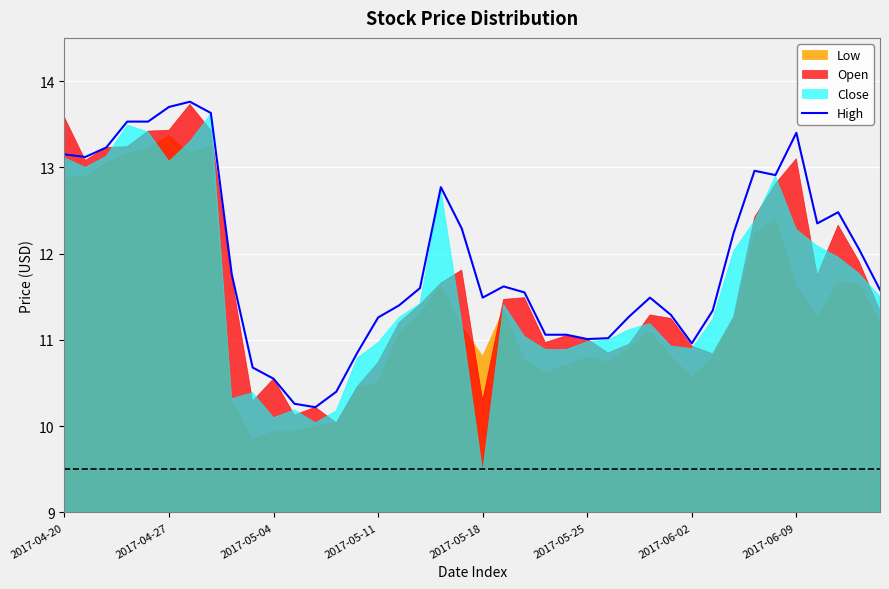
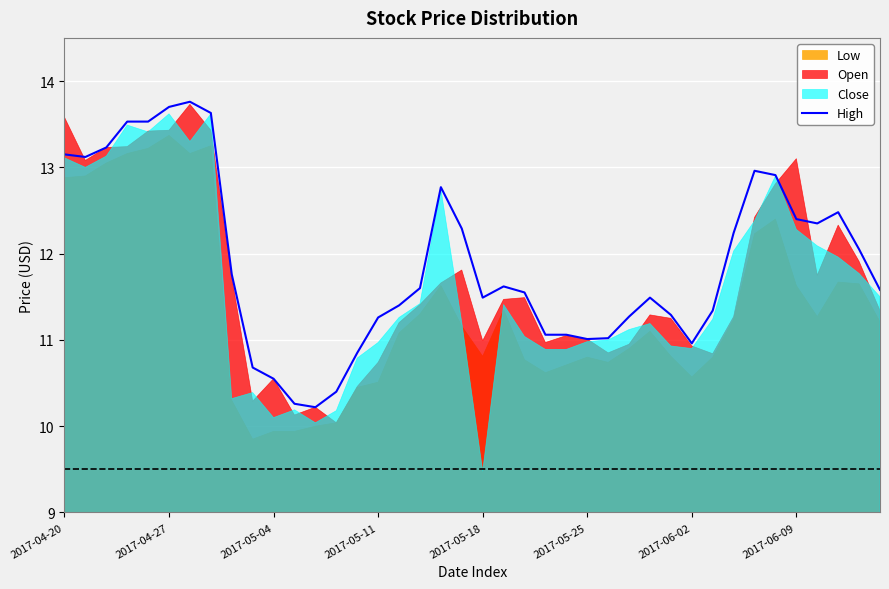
Close, 2017-04-27: 13.1 -> 13.6
Open, 2017-05-18: 10.3 -> 11.0
High, 2017-06-09: 13.4 -> 12.4
